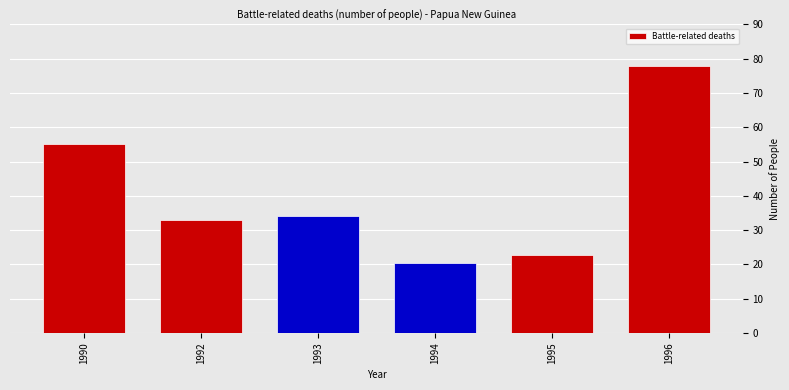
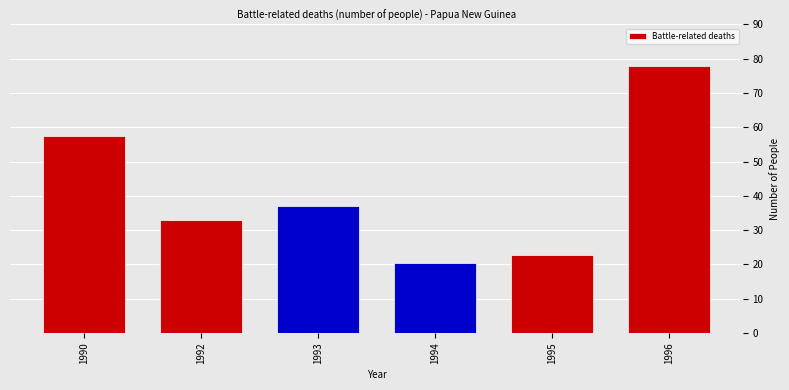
1990: 55 -> 58
1993: 34 -> 37
